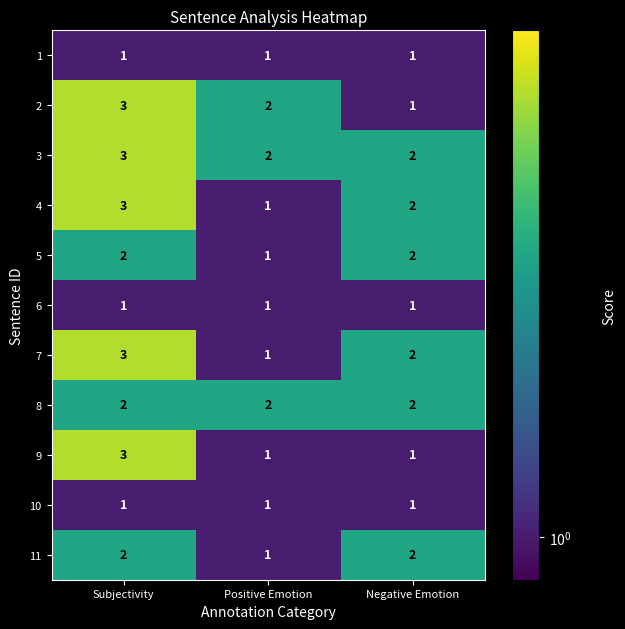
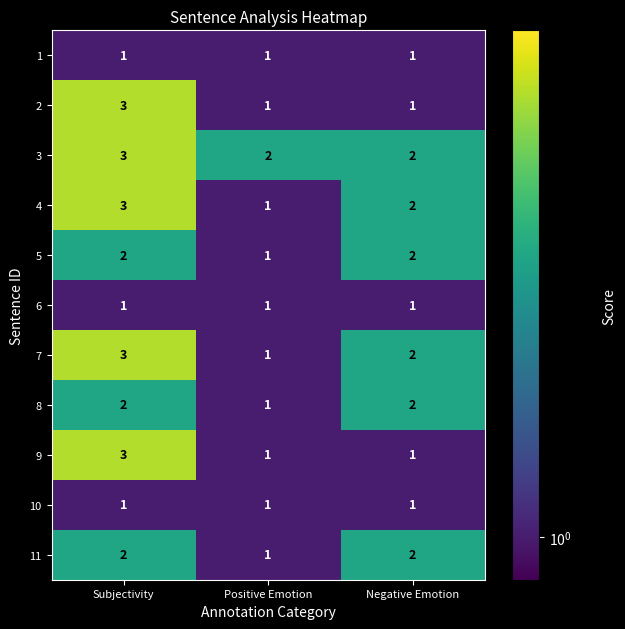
2, Positive Emotion: 2 -> 1
8, Positive Emotion: 2 -> 1
